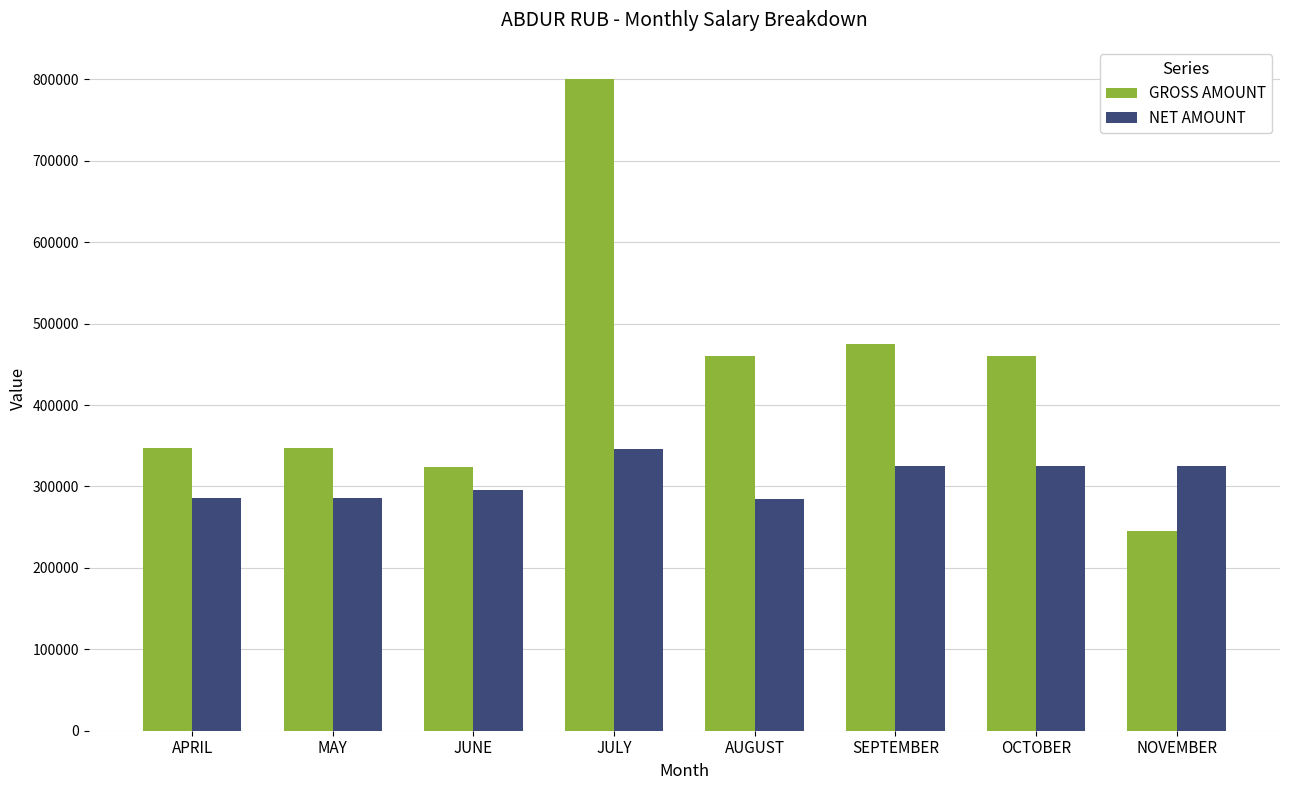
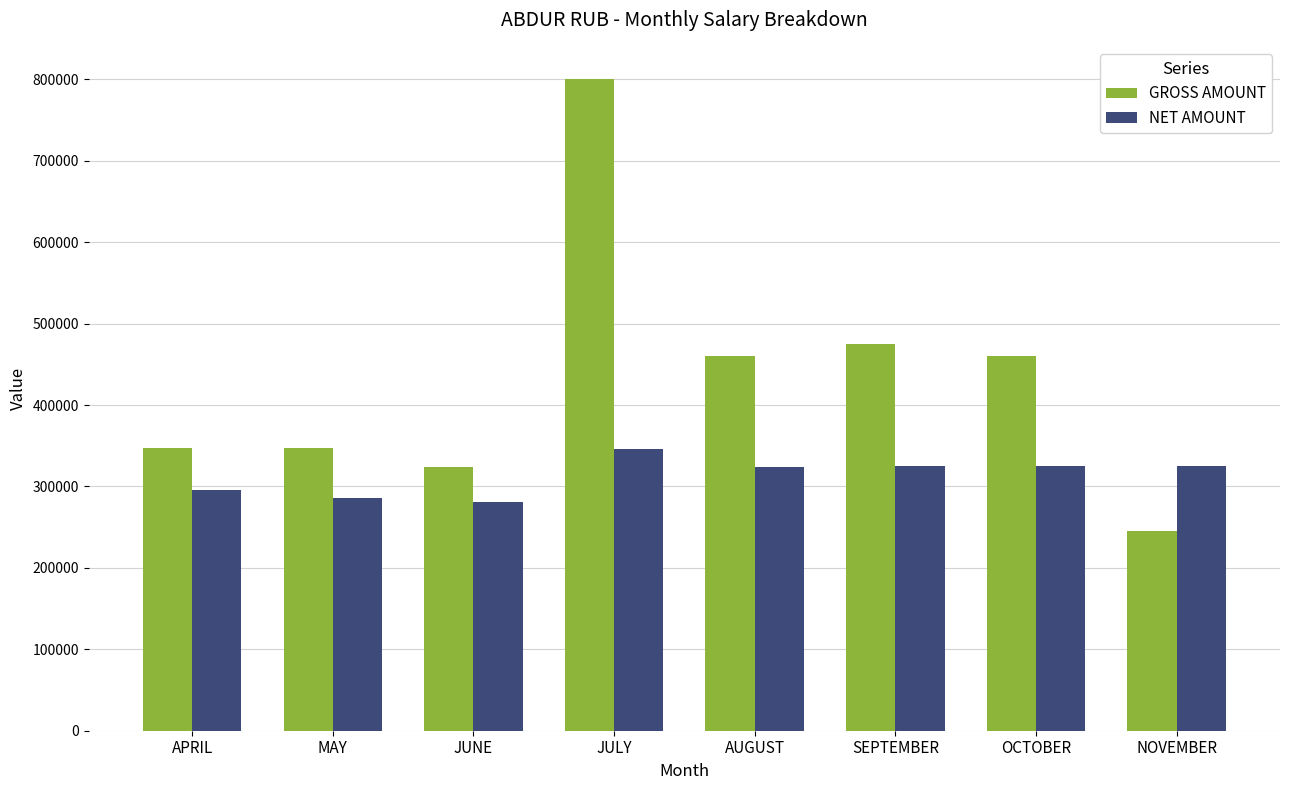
NET AMOUNT, APRIL: 290000 -> 300000
NET AMOUNT, JUNE: 300000 -> 280000
NET AMOUNT, AUGUST: 280000 -> 320000
